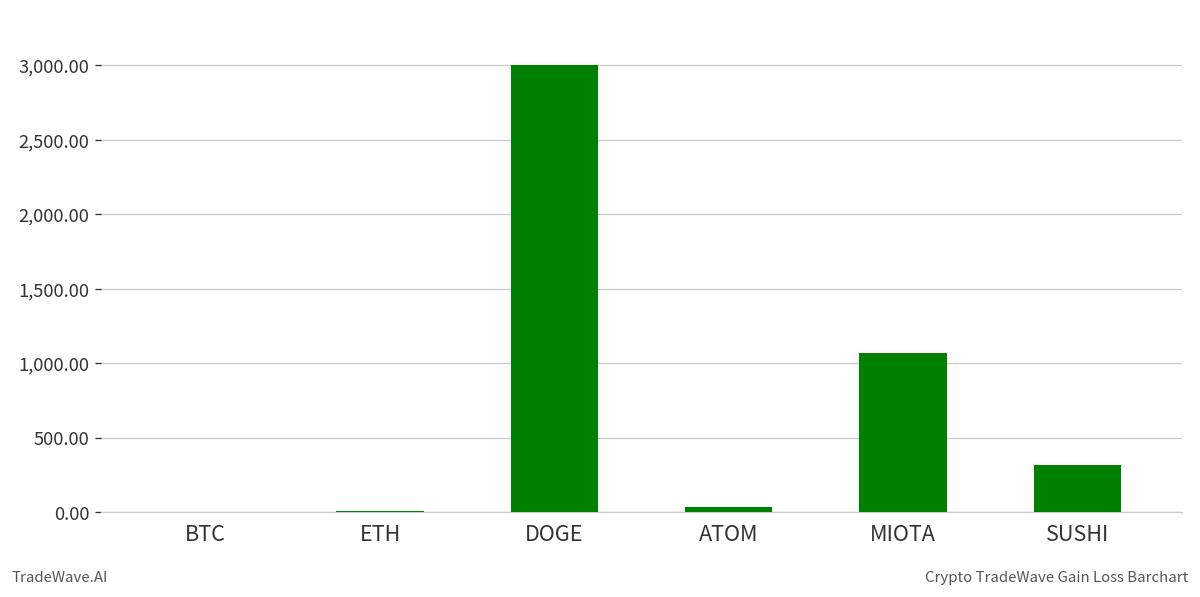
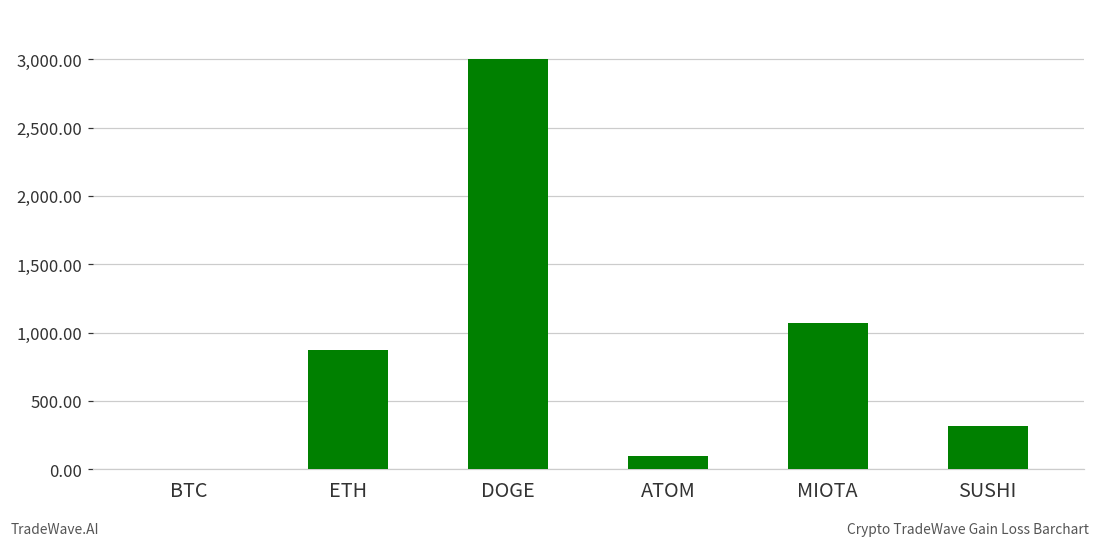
ETH: 10 -> 870
ATOM: 40 -> 100
